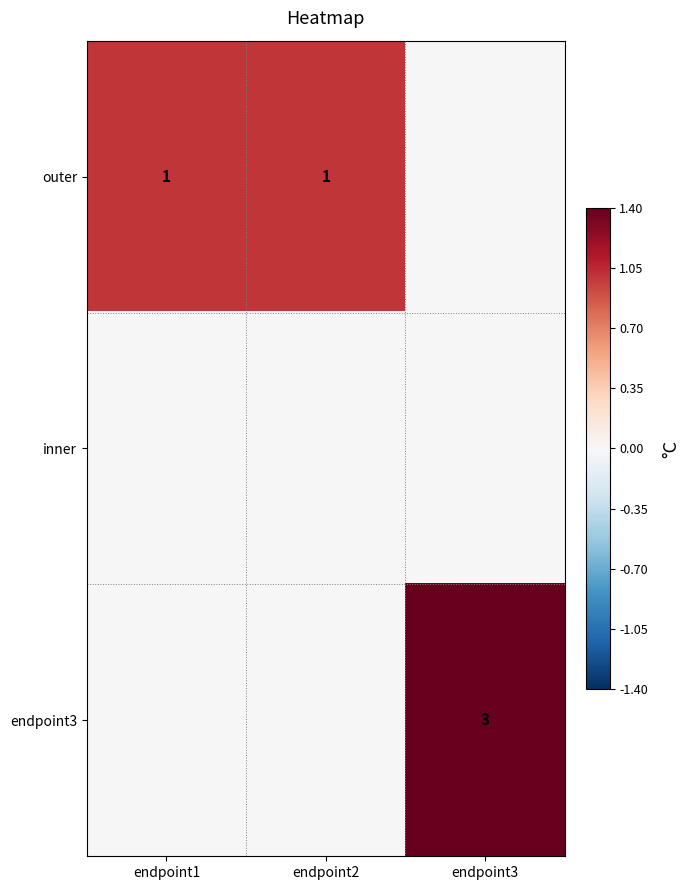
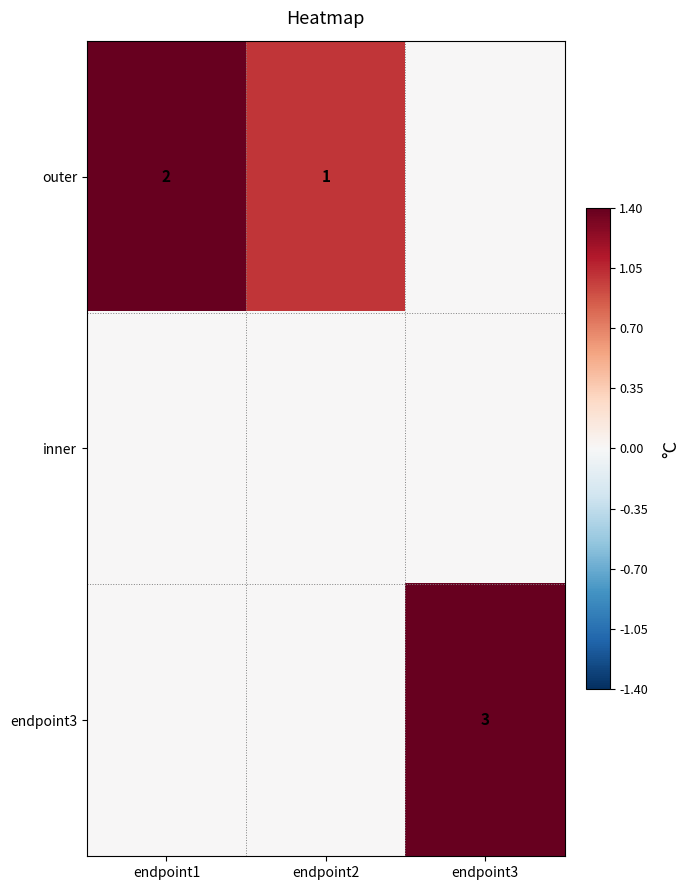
outer, endpoint1: 1 -> 2
